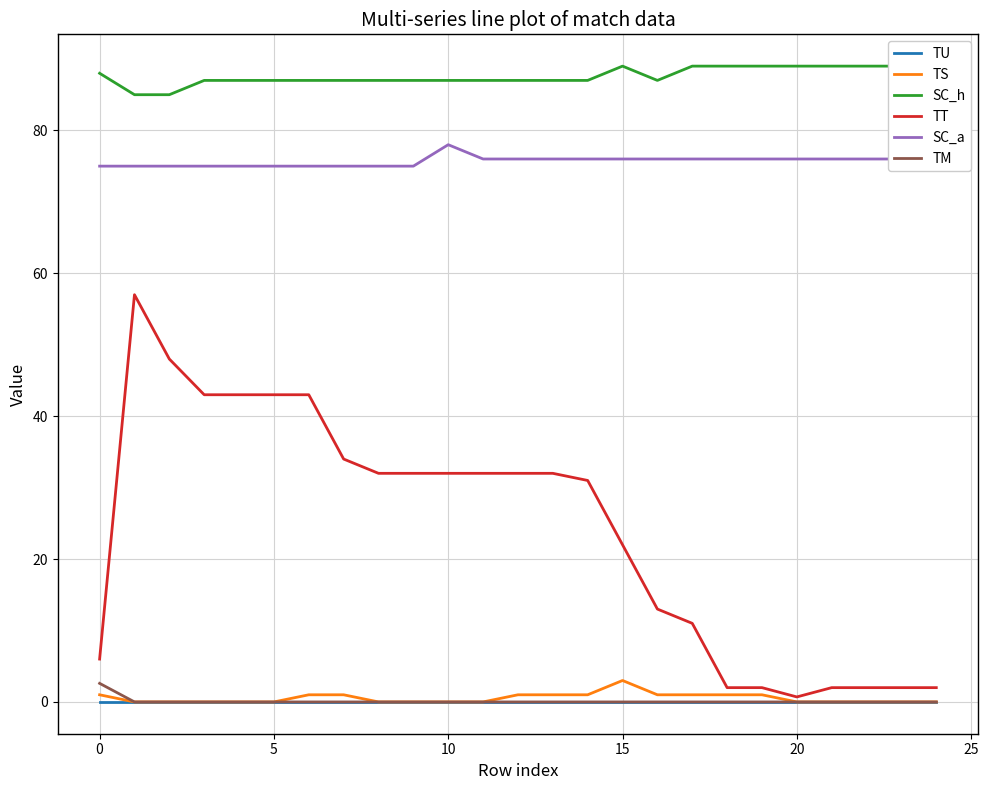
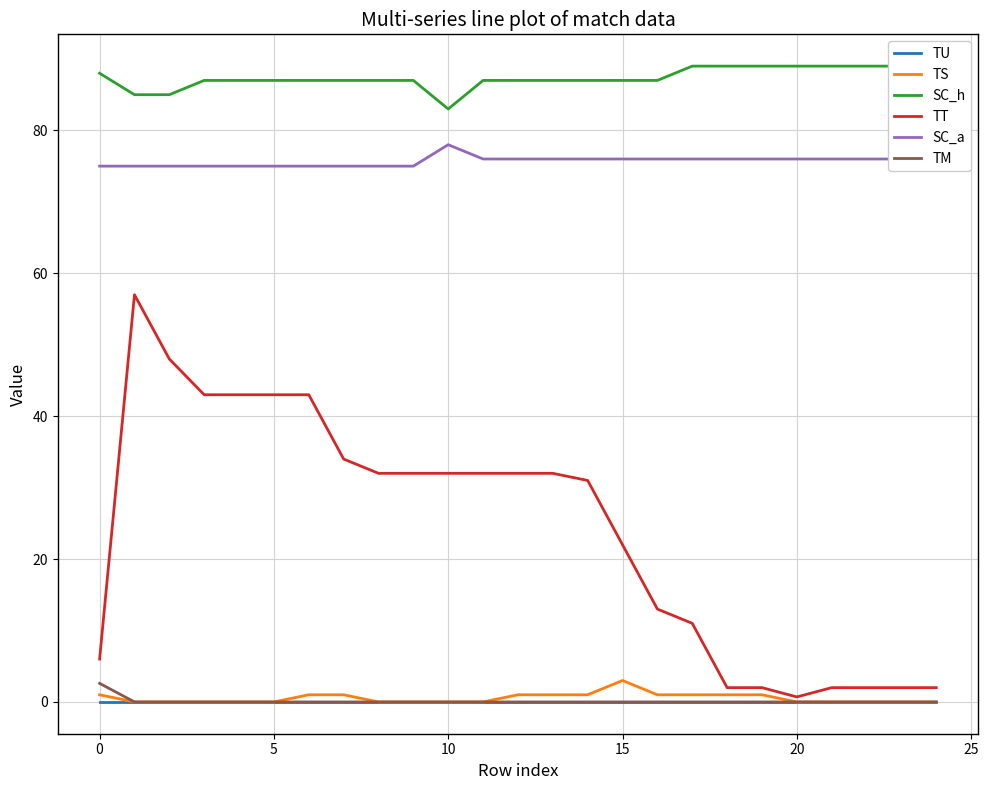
SC_h, 10: 87 -> 83
SC_h, 15: 89 -> 87
